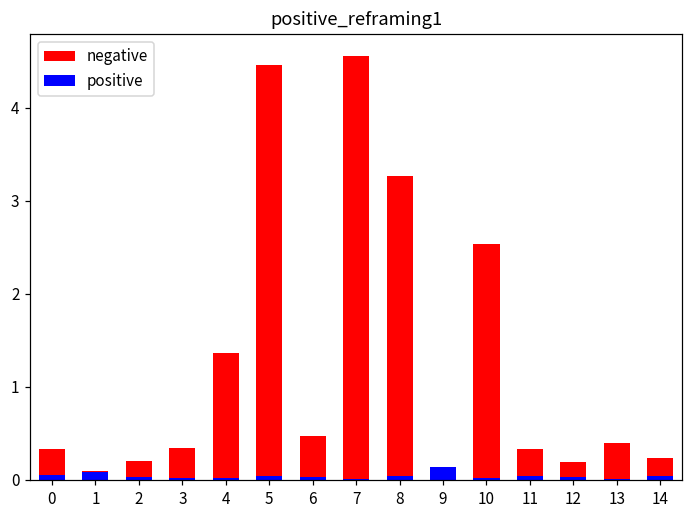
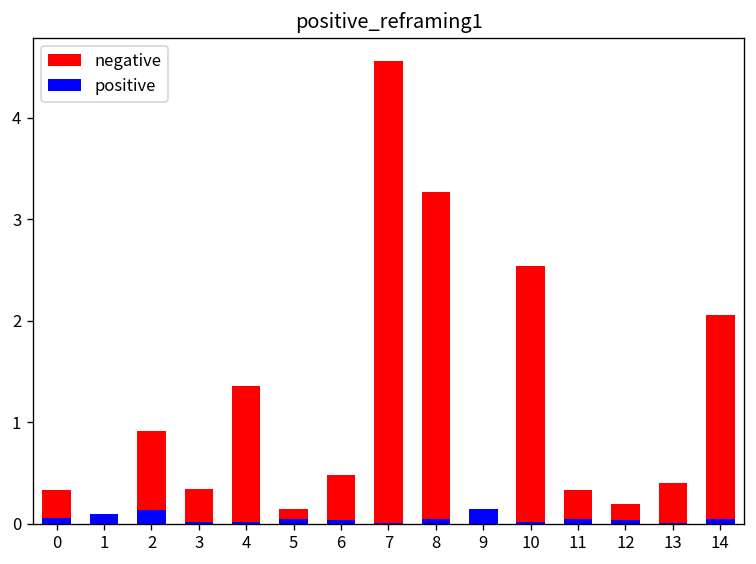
negative, 2: 0.2 -> 0.9
positive, 2: 0.0 -> 0.1
negative, 5: 4.5 -> 0.1
negative, 14: 0.2 -> 2.1
